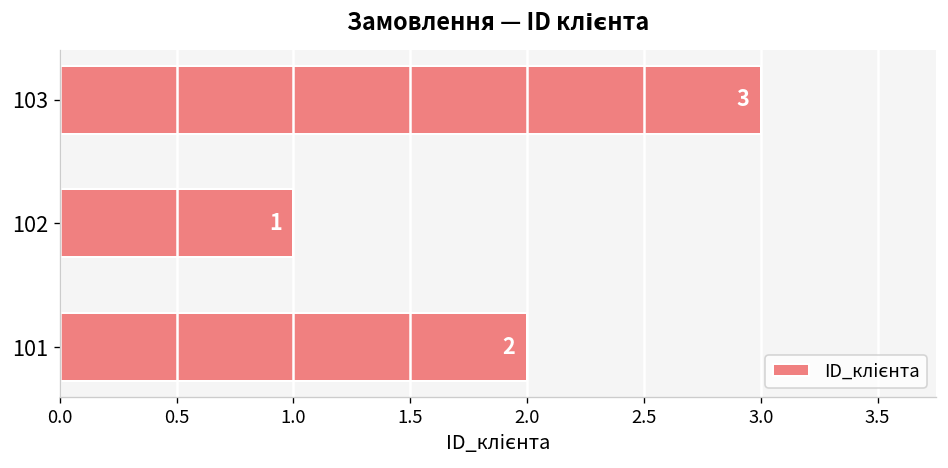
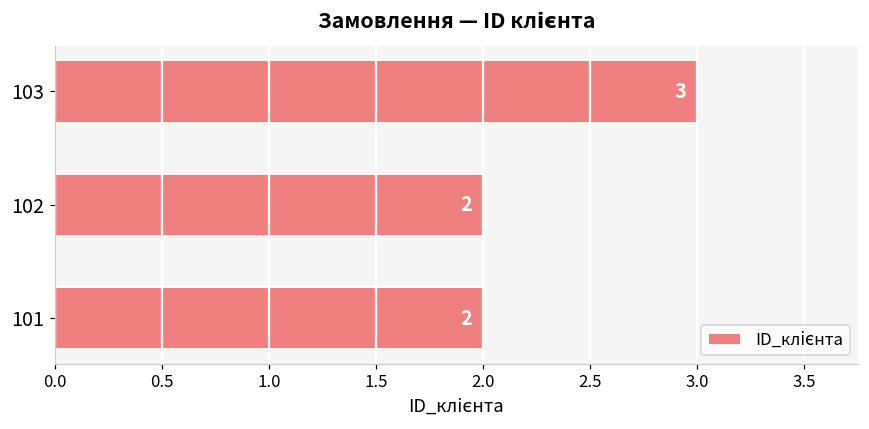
102: 1 -> 2
